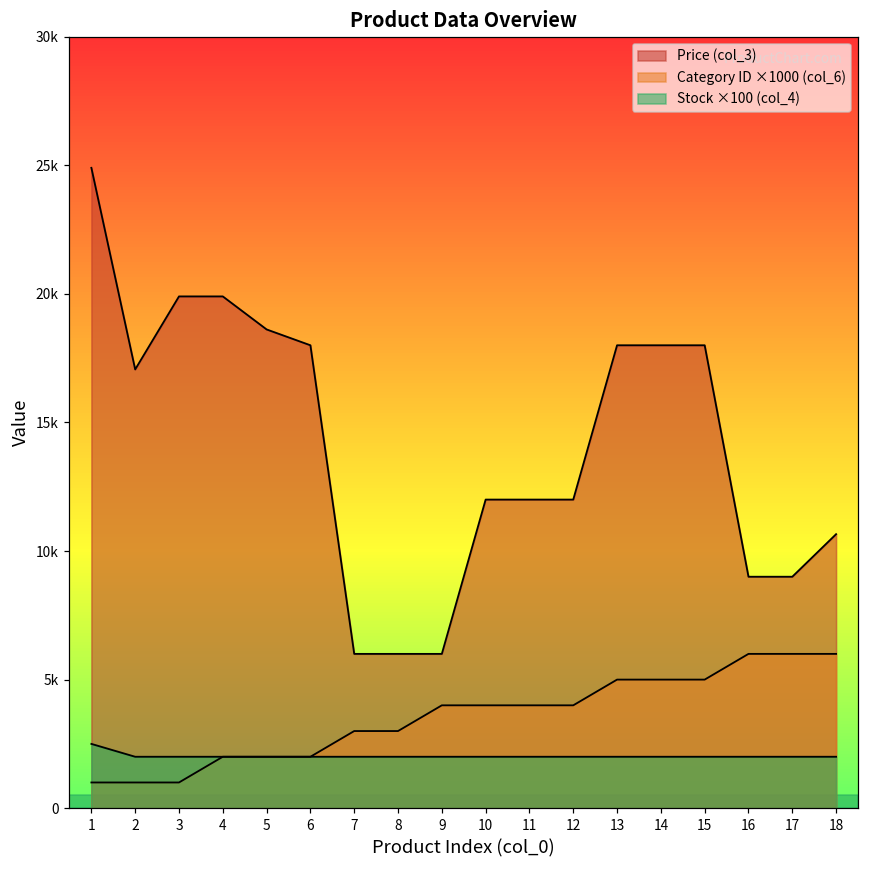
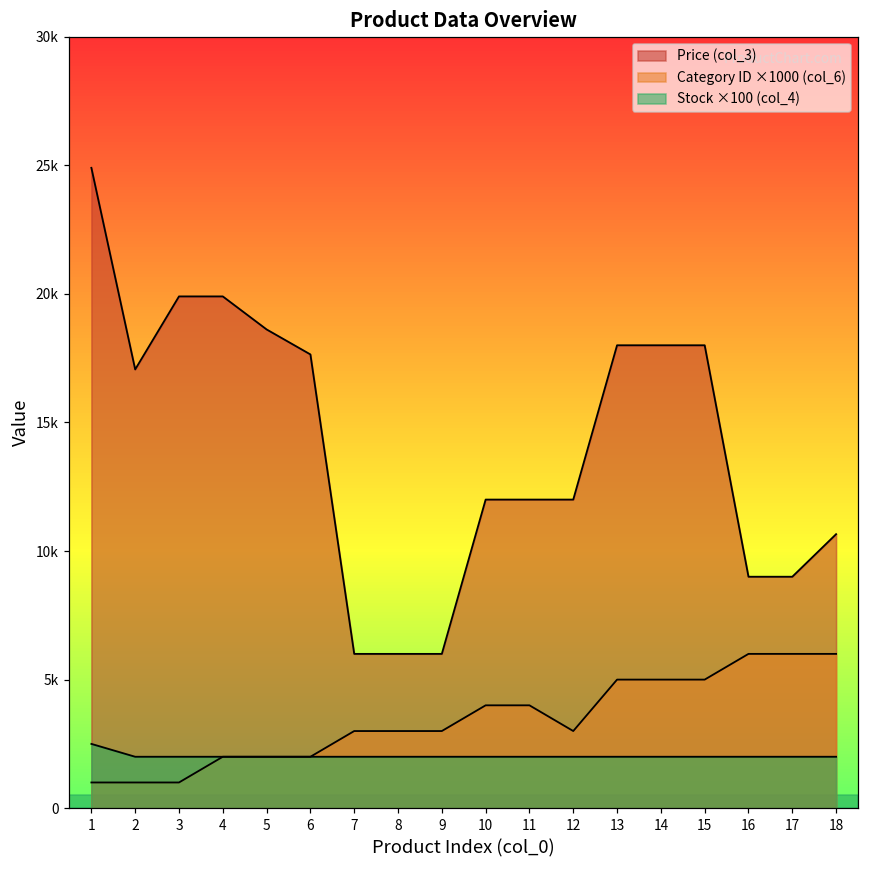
Price (col_3), 6: 18000 -> 17600
Category ID ×1000 (col_6), 9: 4000 -> 3000
Category ID ×1000 (col_6), 12: 4000 -> 3000
